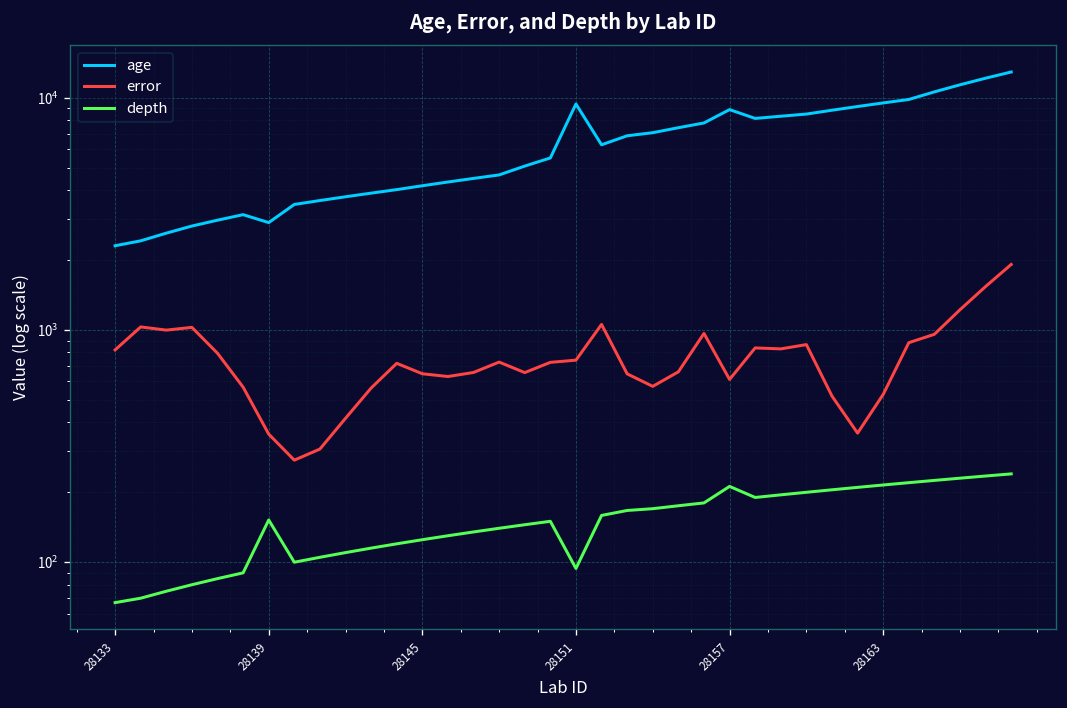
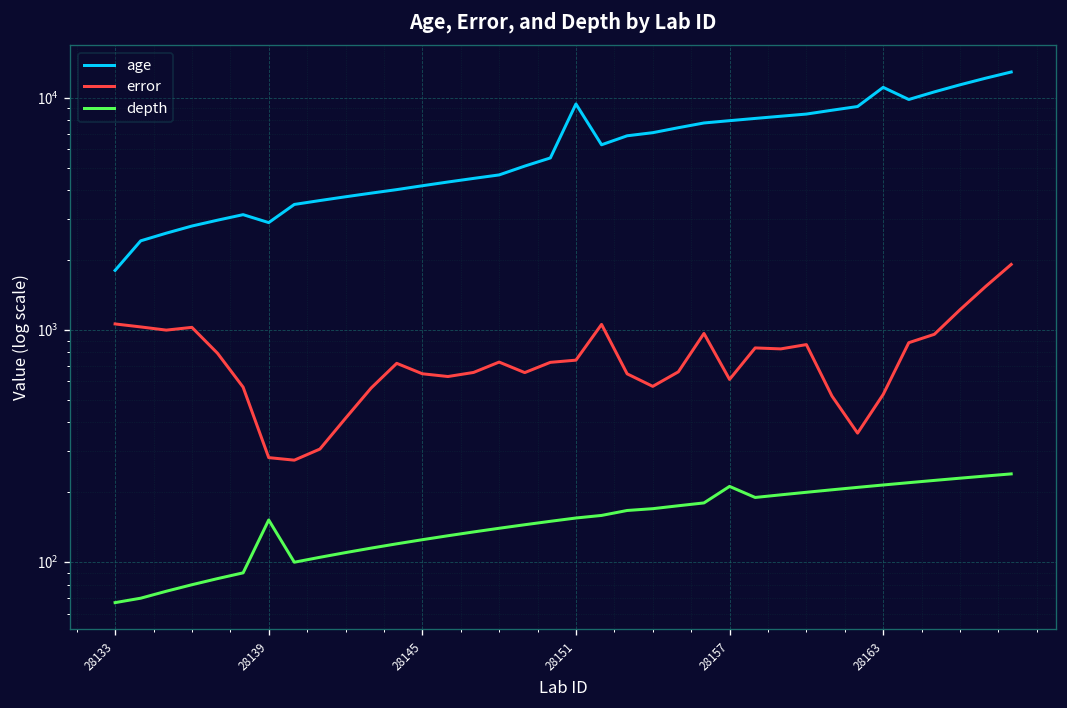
age, 28133: 2300 -> 1800
error, 28133: 820 -> 1100
error, 28139: 360 -> 280
depth, 28151: 90 -> 160
age, 28157: 9000 -> 8000
age, 28163: 9000 -> 11000
